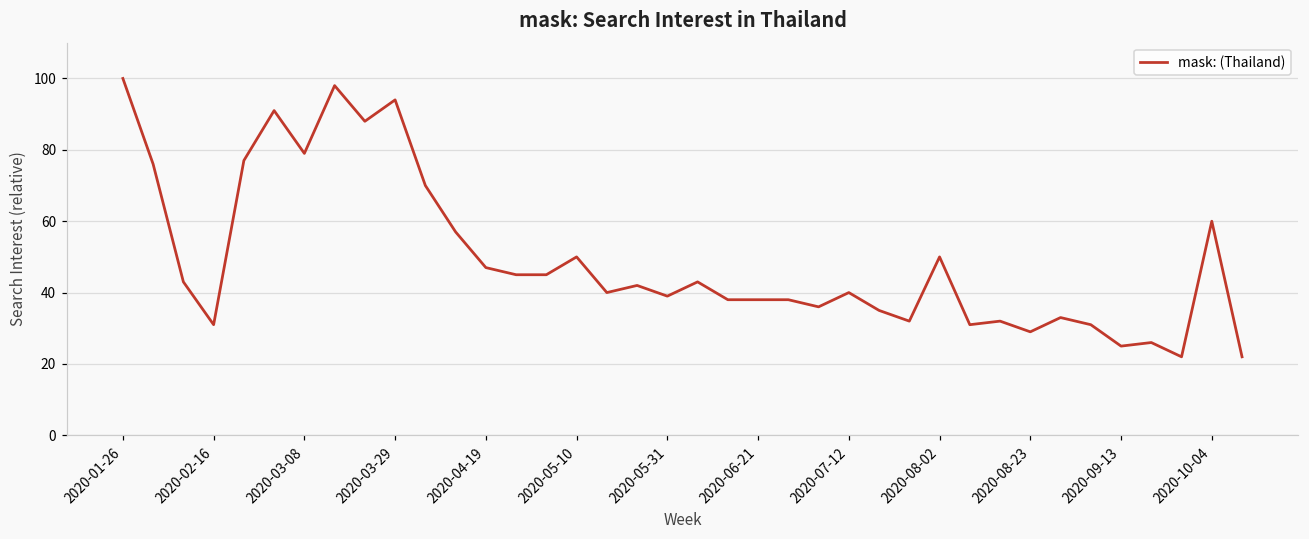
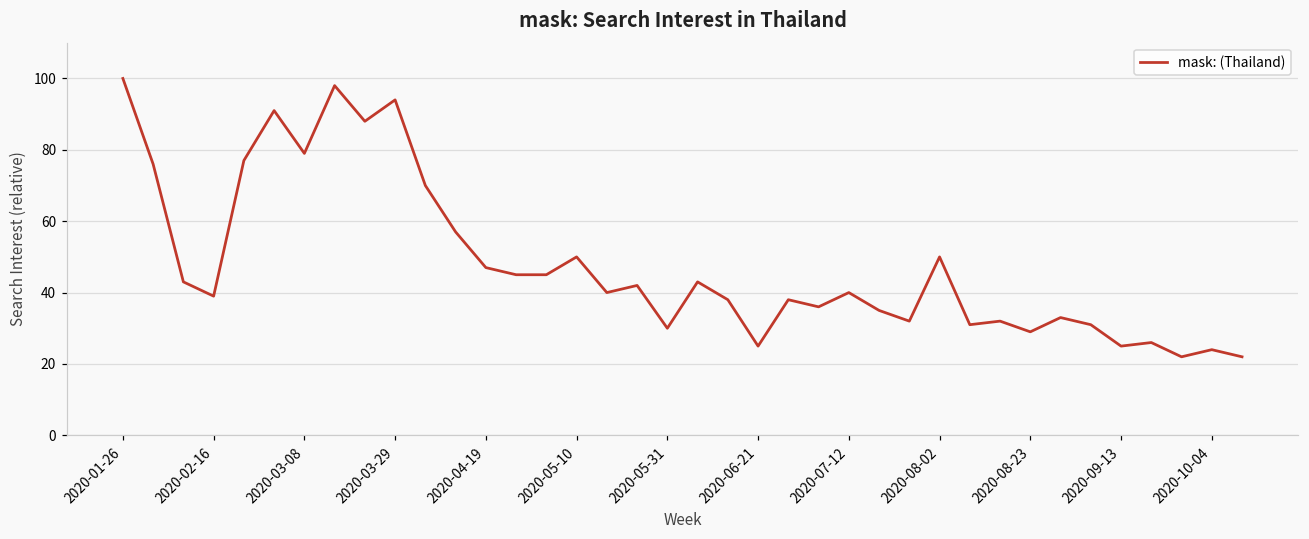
2020-02-16: 31 -> 39
2020-05-31: 39 -> 30
2020-06-21: 38 -> 25
2020-10-04: 60 -> 24
